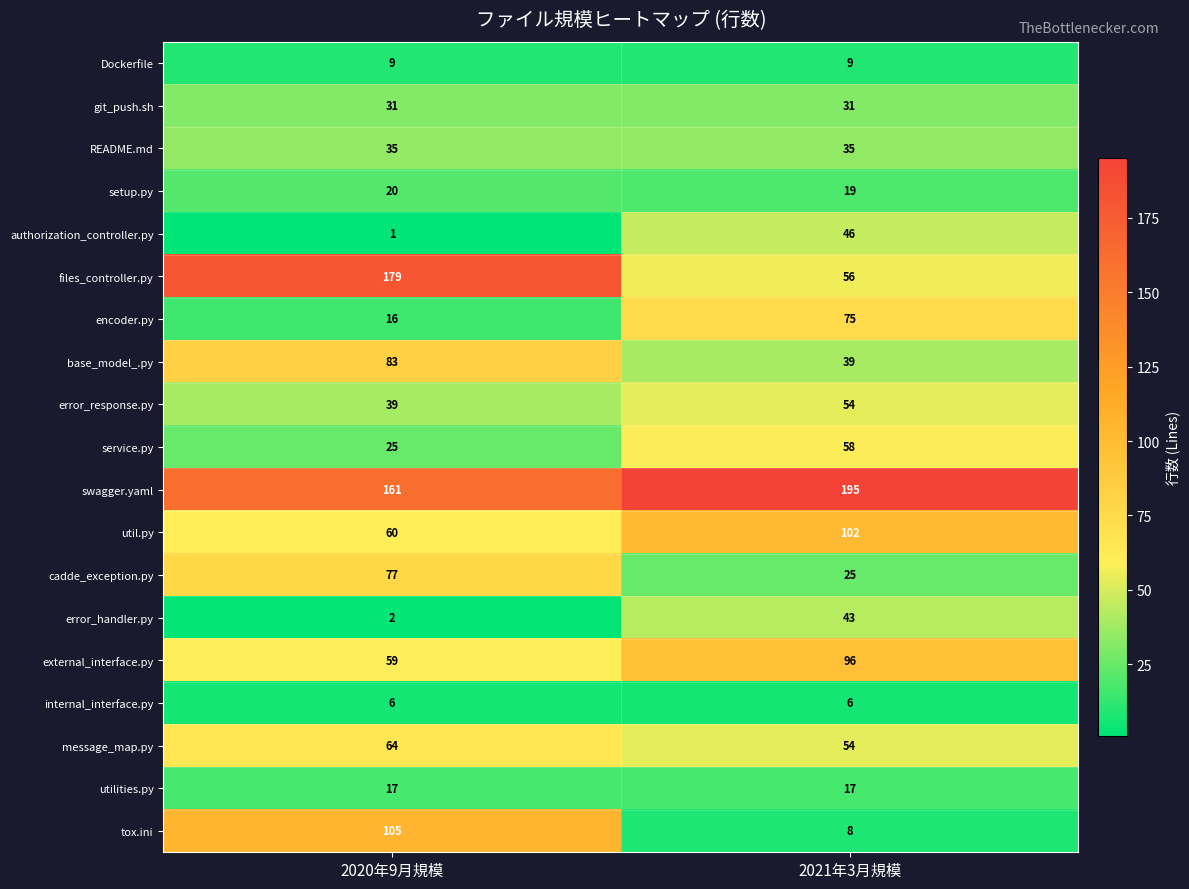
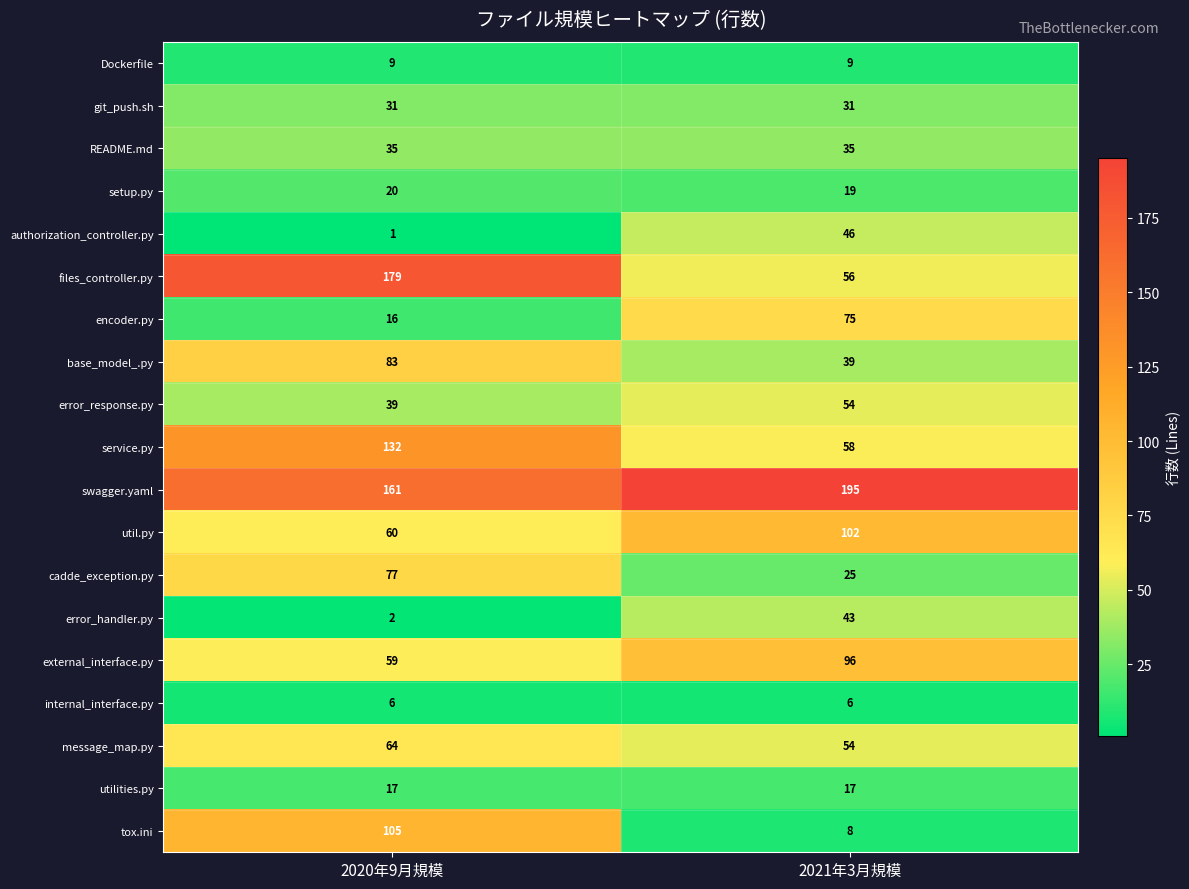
service.py, 2020年9月規模: 25 -> 132
